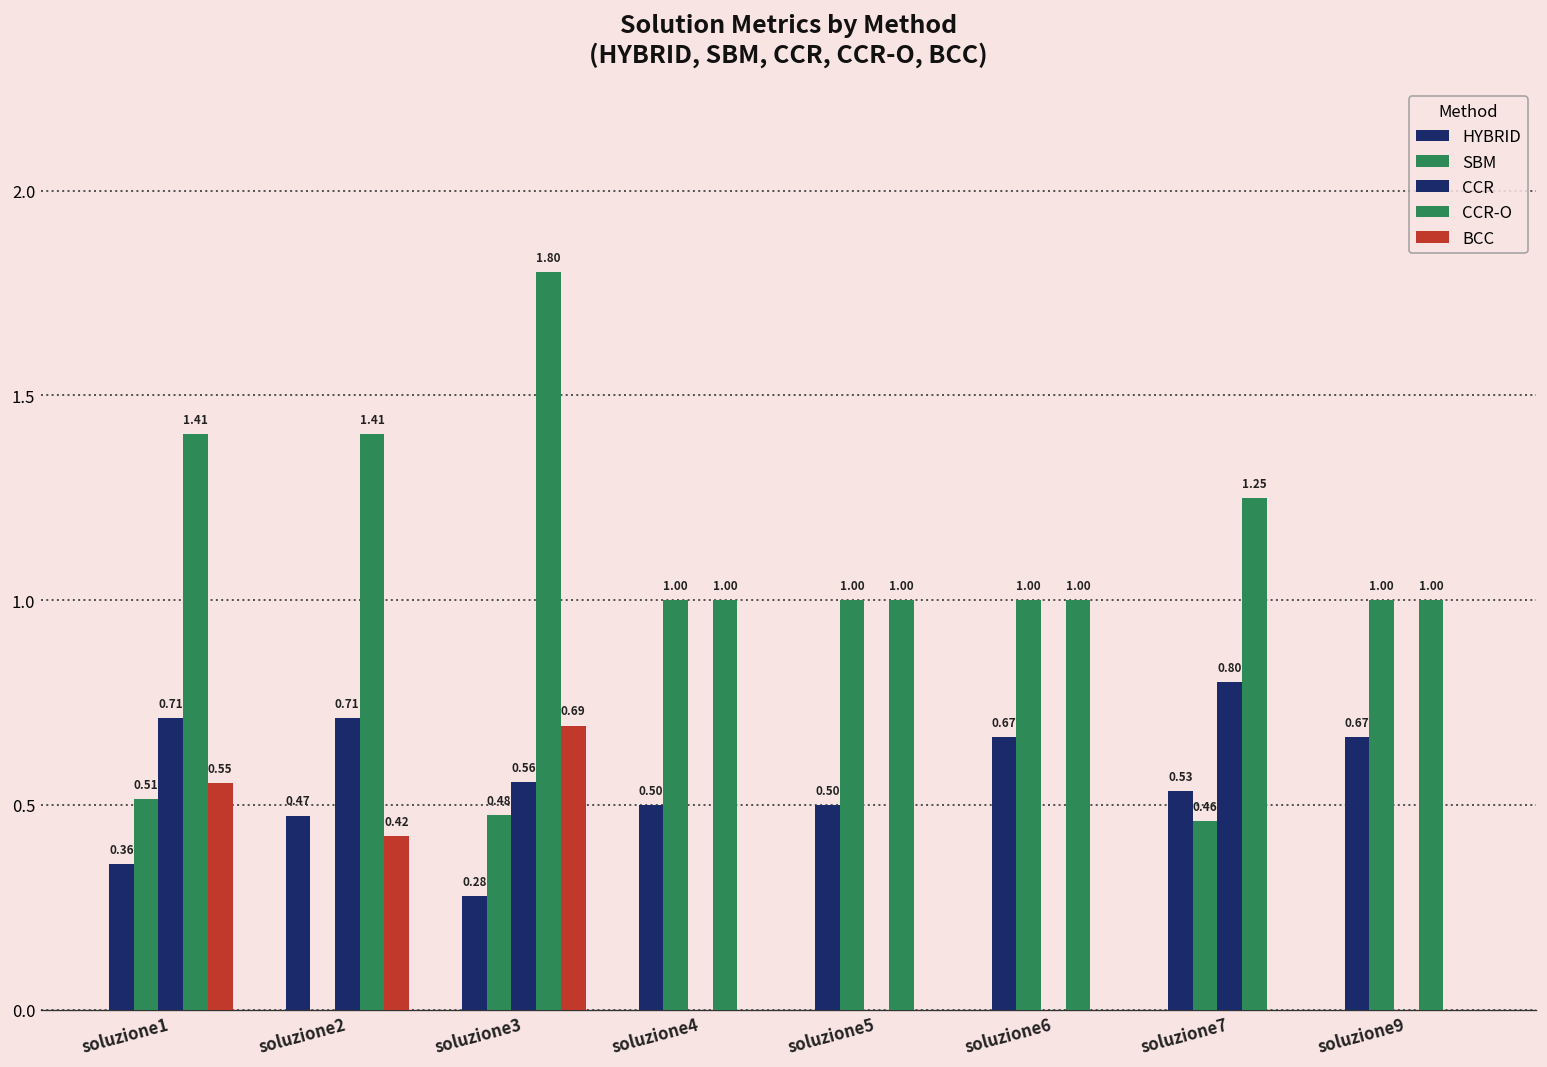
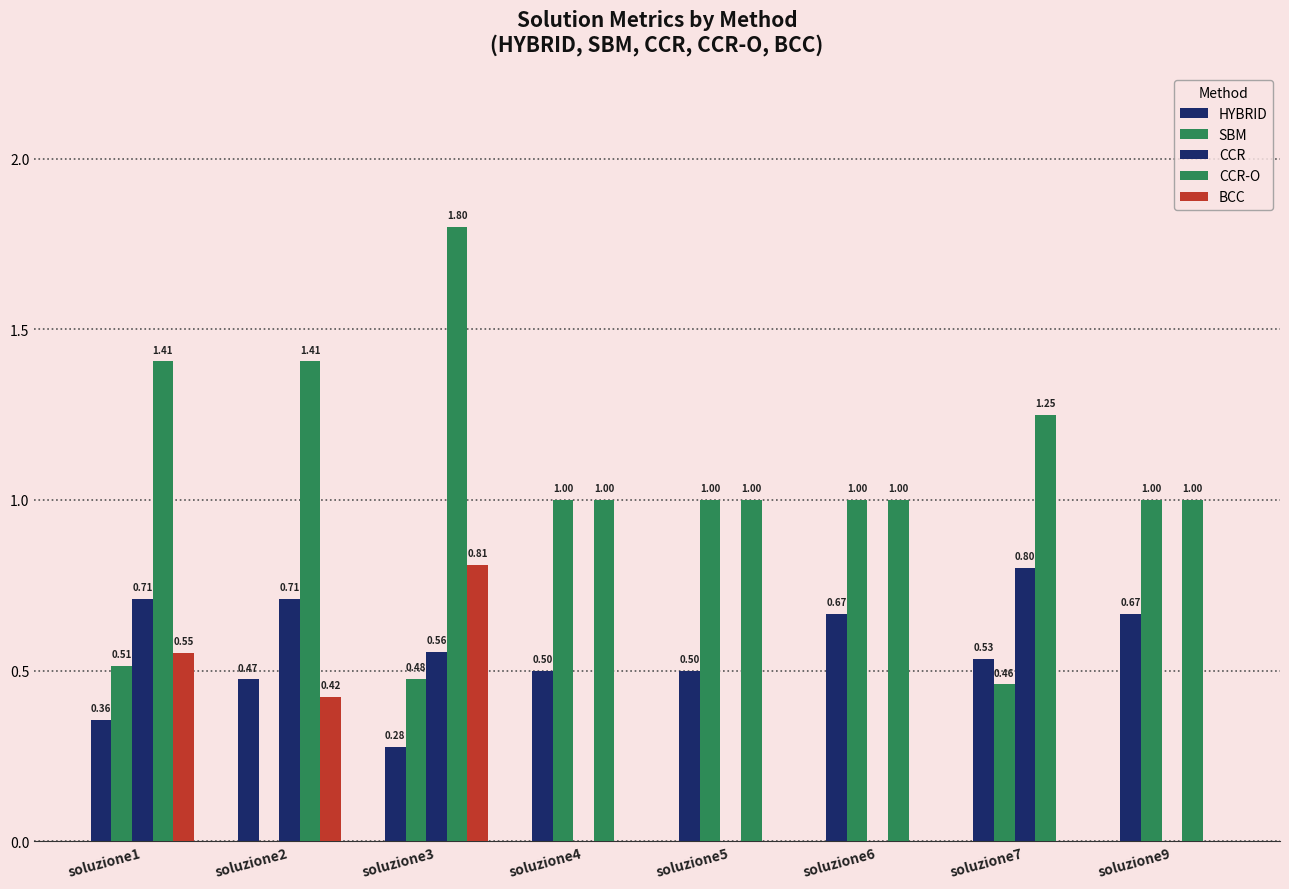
BCC, soluzione3: 0.69 -> 0.81
